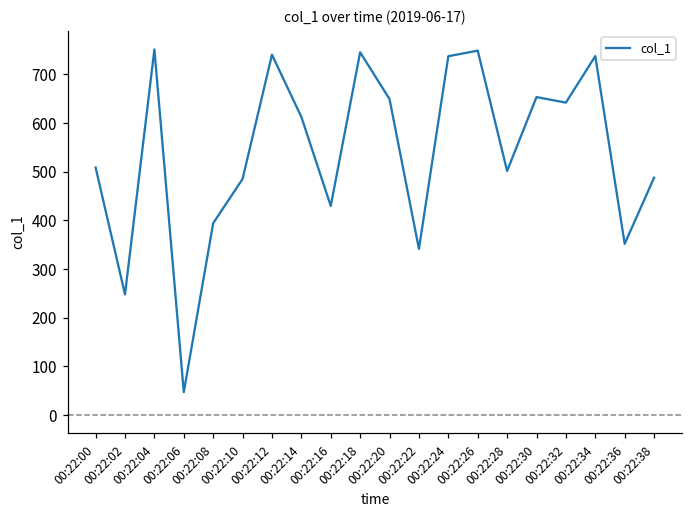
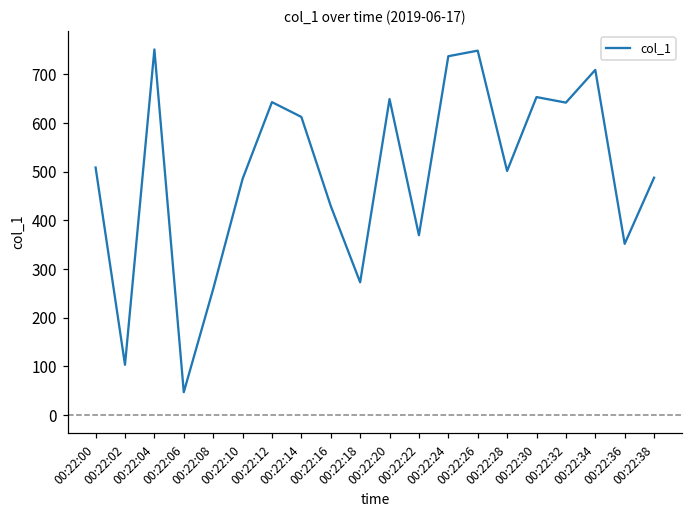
00:22:02: 250 -> 100
00:22:08: 390 -> 260
00:22:12: 740 -> 640
00:22:18: 750 -> 270
00:22:22: 340 -> 370
00:22:34: 740 -> 710
